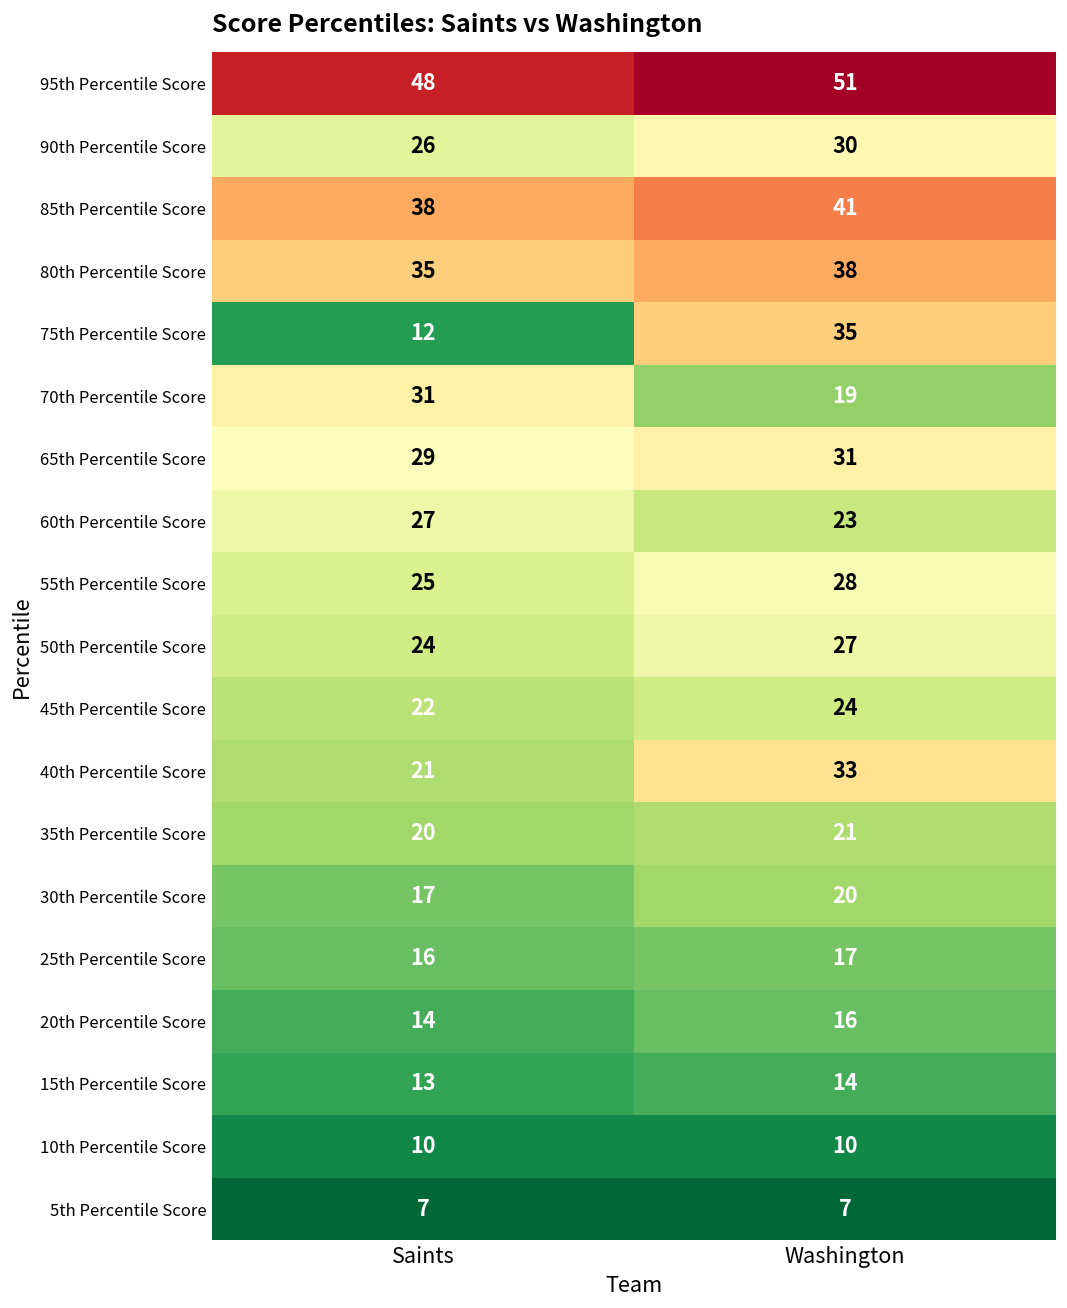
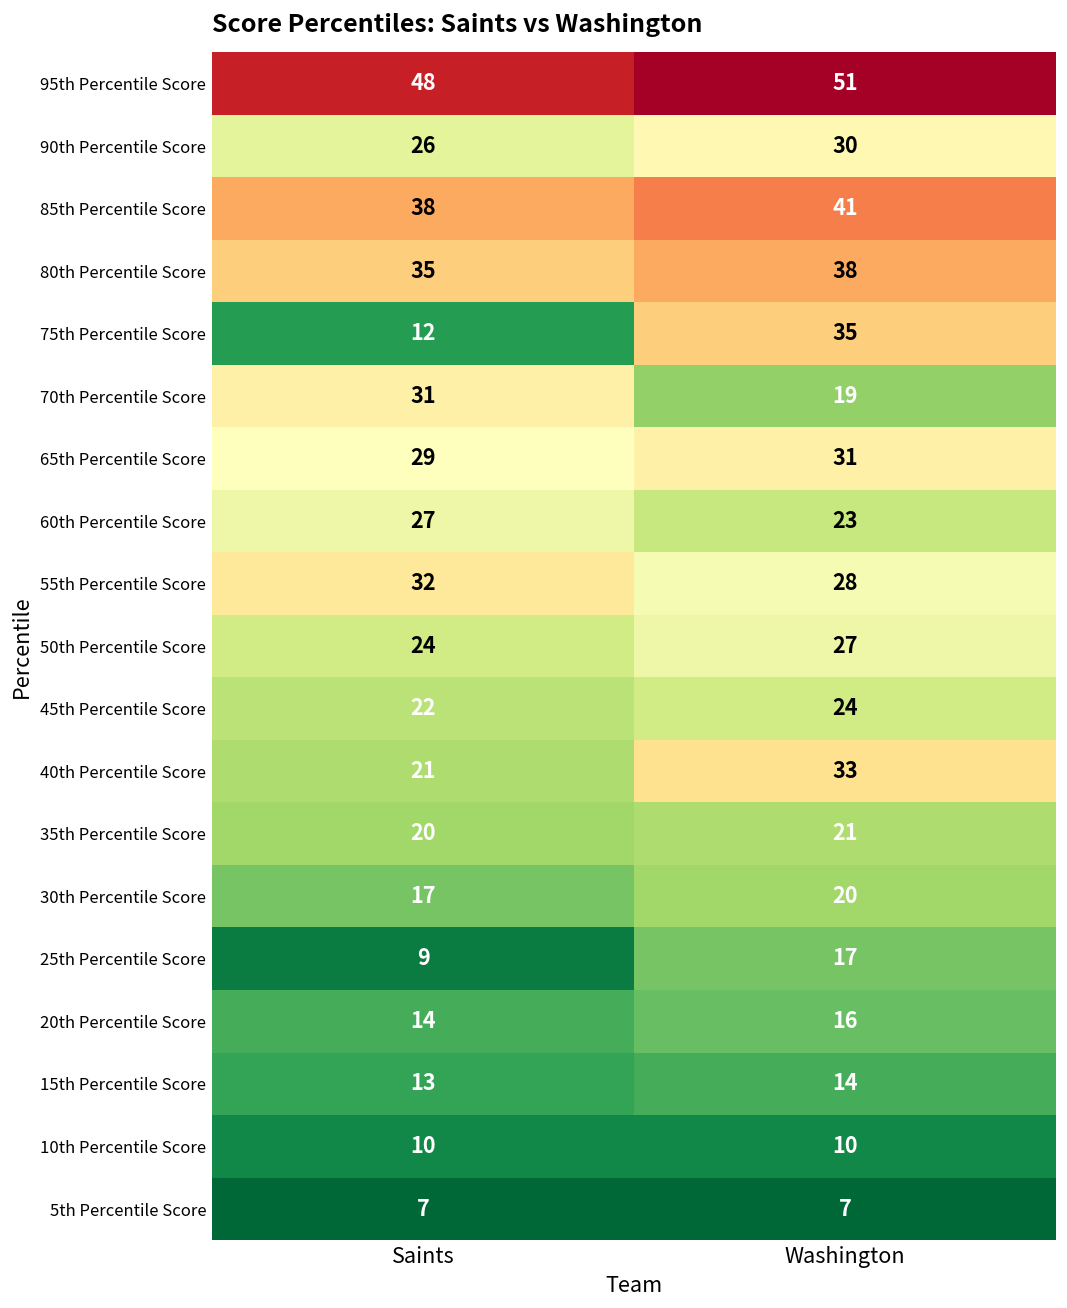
55th Percentile Score, Saints: 25 -> 32
25th Percentile Score, Saints: 16 -> 9
